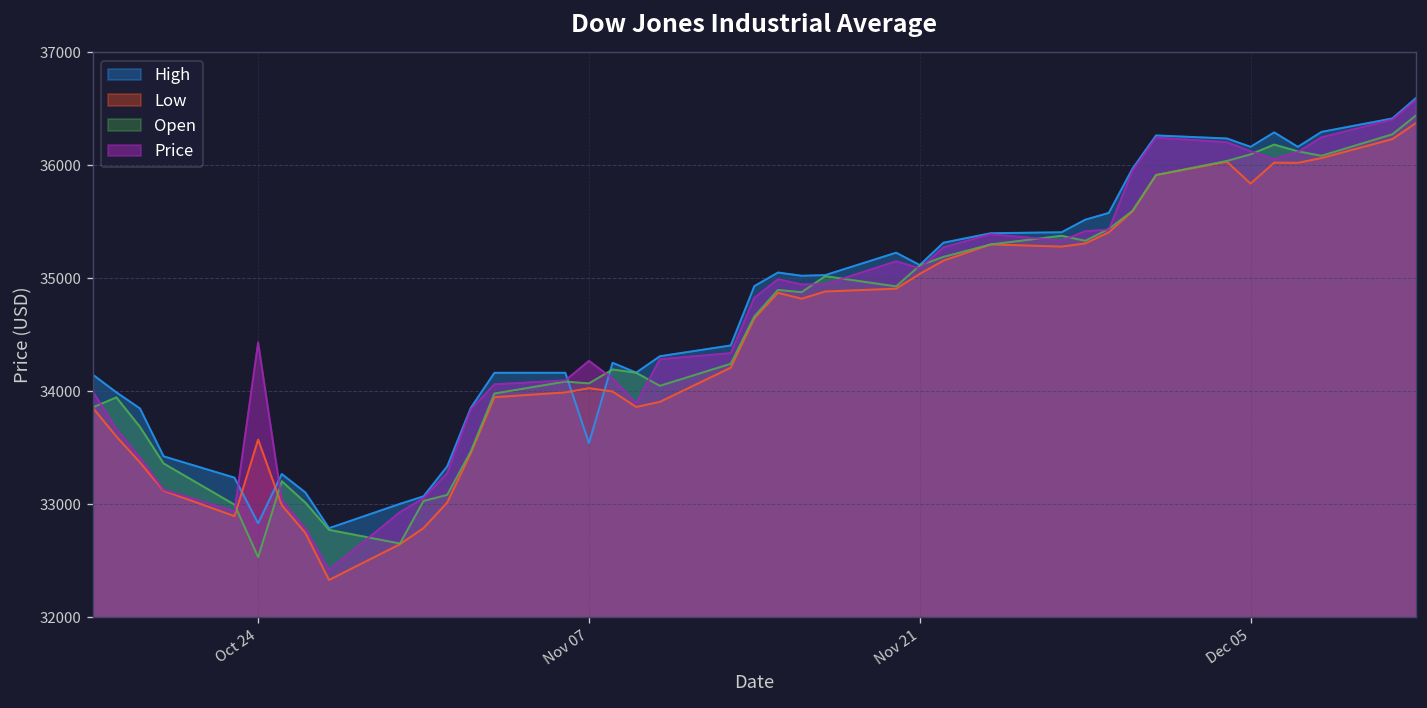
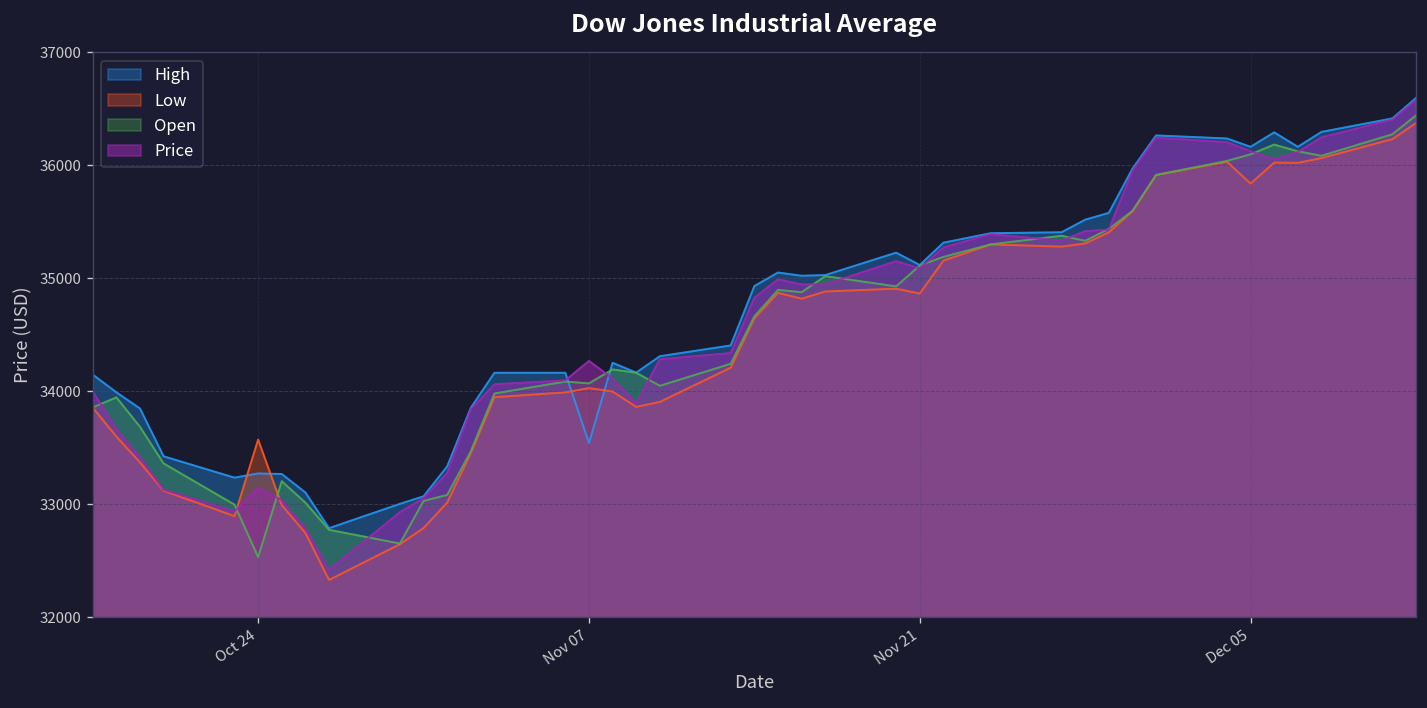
High, Oct 24: 32800 -> 33300
Price, Oct 24: 34400 -> 33100
Low, Nov 21: 35000 -> 34900
